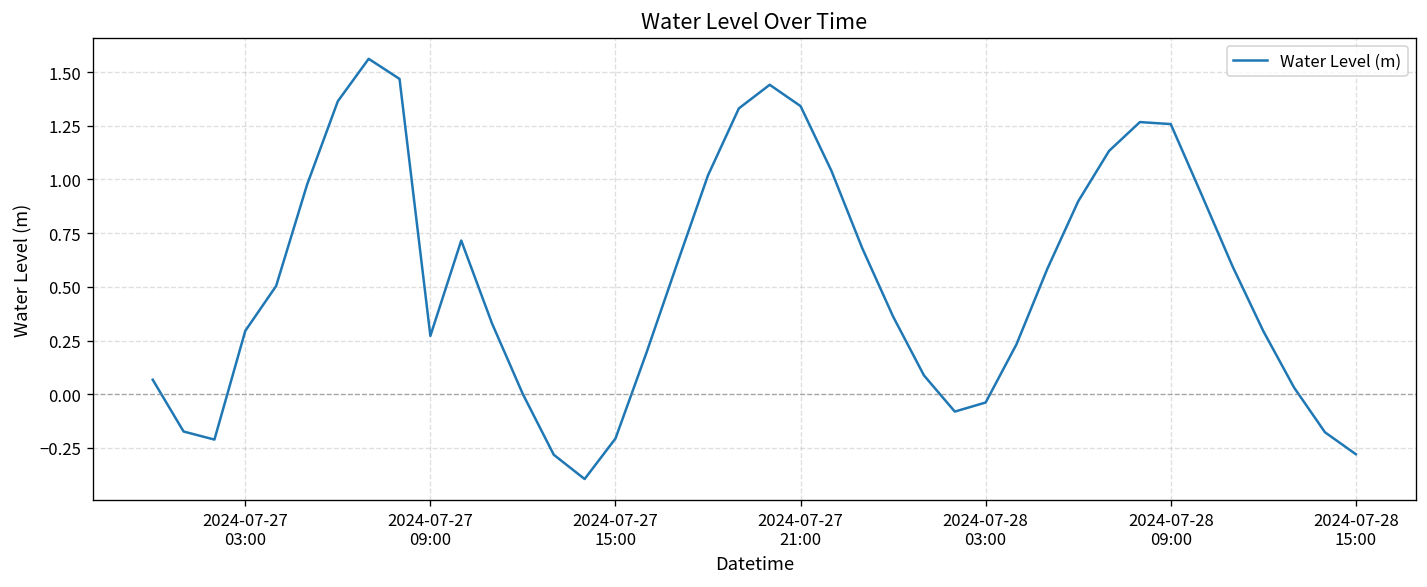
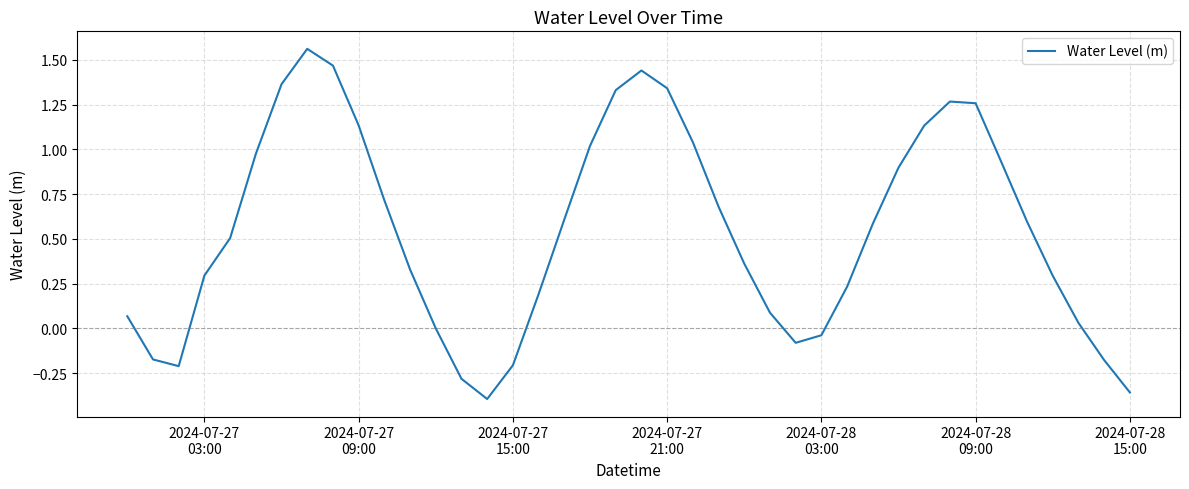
2024-07-27 09:00: 0.27 -> 1.13
2024-07-28 15:00: -0.28 -> -0.36
